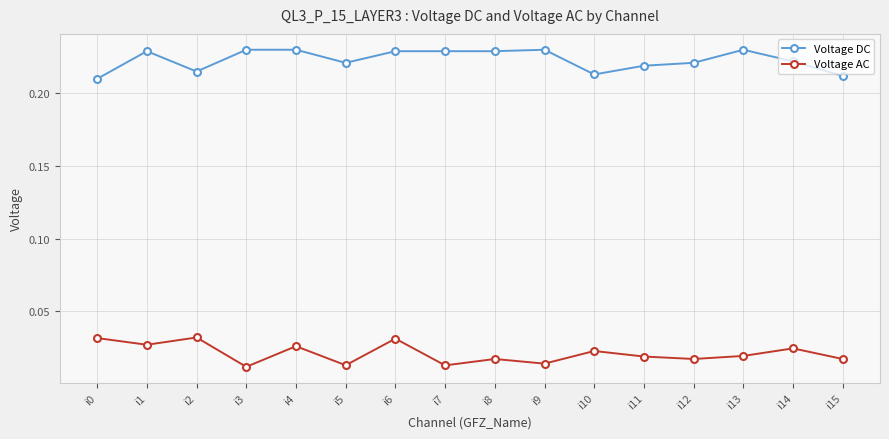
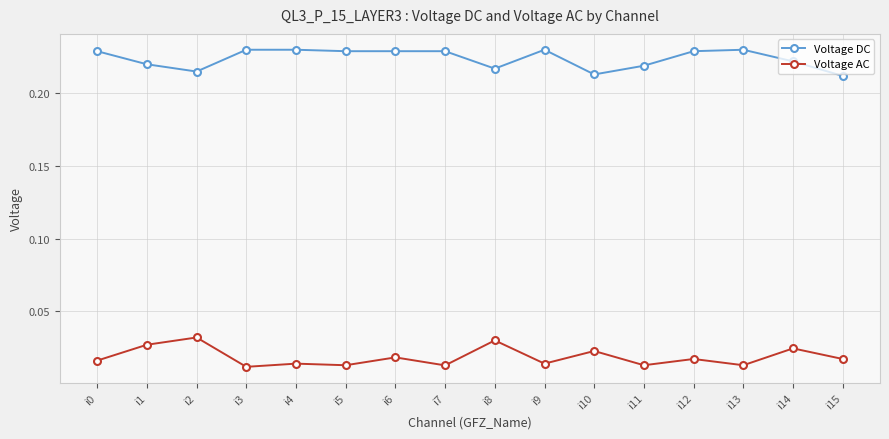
Voltage DC, i0: 0.210 -> 0.229
Voltage AC, i0: 0.032 -> 0.016
Voltage DC, i1: 0.229 -> 0.220
Voltage AC, i4: 0.026 -> 0.014
Voltage DC, i5: 0.221 -> 0.229
Voltage AC, i6: 0.031 -> 0.018
Voltage DC, i8: 0.229 -> 0.217
Voltage AC, i8: 0.017 -> 0.030
Voltage AC, i11: 0.019 -> 0.013
Voltage DC, i12: 0.221 -> 0.229
Voltage AC, i13: 0.019 -> 0.013
